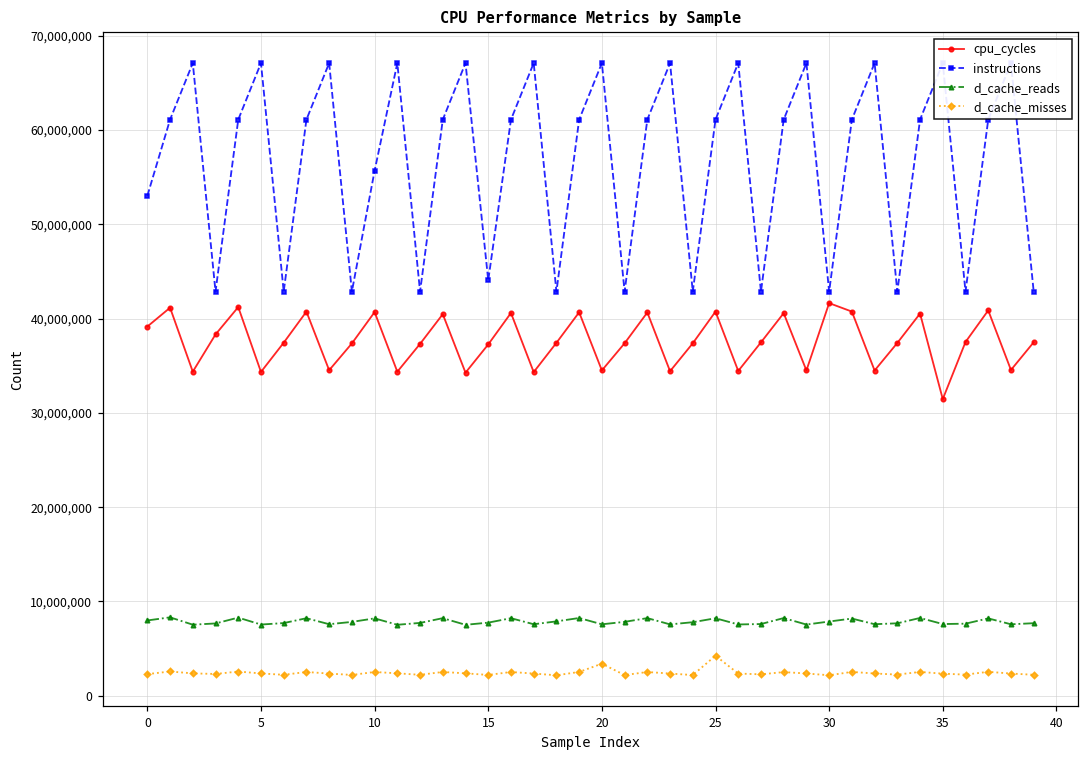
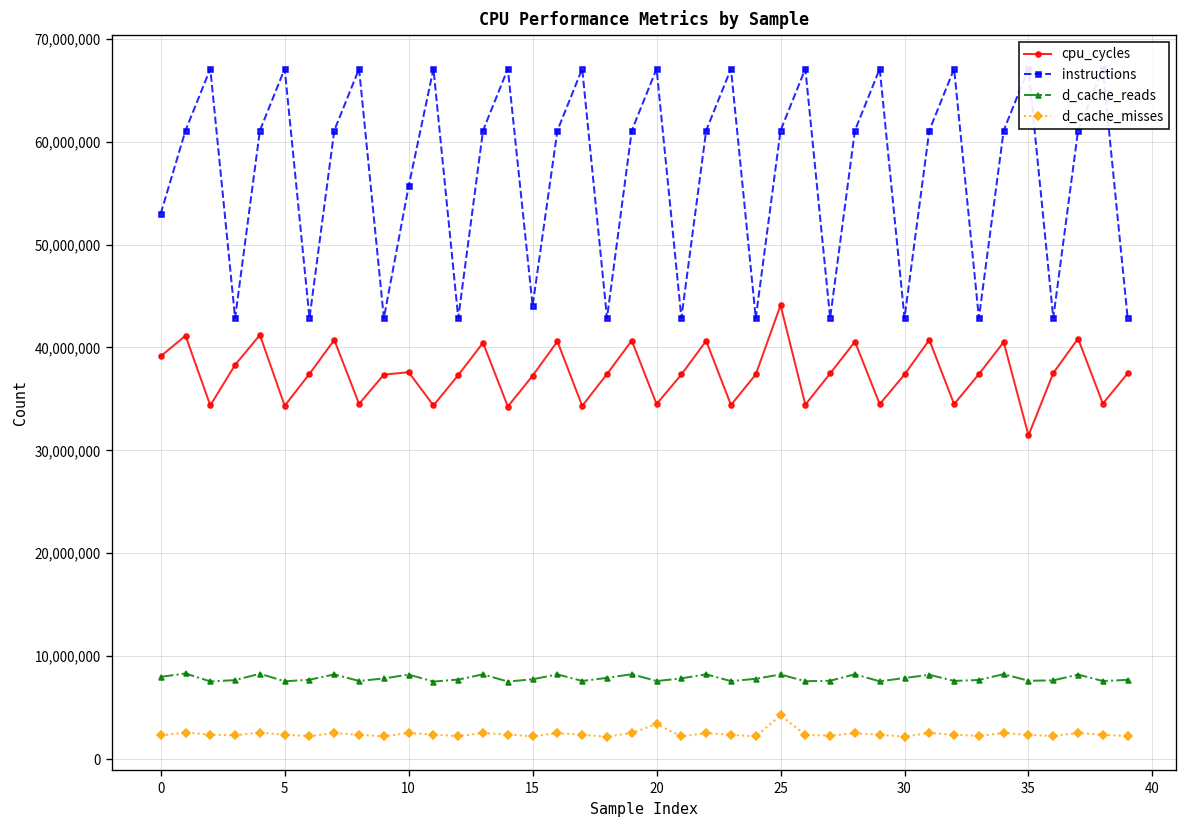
cpu_cycles, 10: 41,000,000 -> 38,000,000
cpu_cycles, 25: 41,000,000 -> 44,000,000
cpu_cycles, 30: 42,000,000 -> 37,000,000
